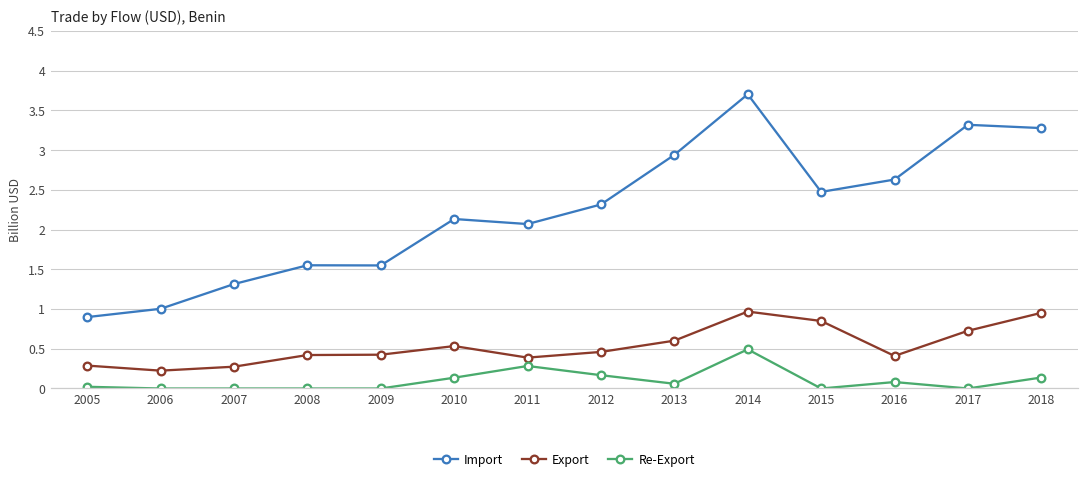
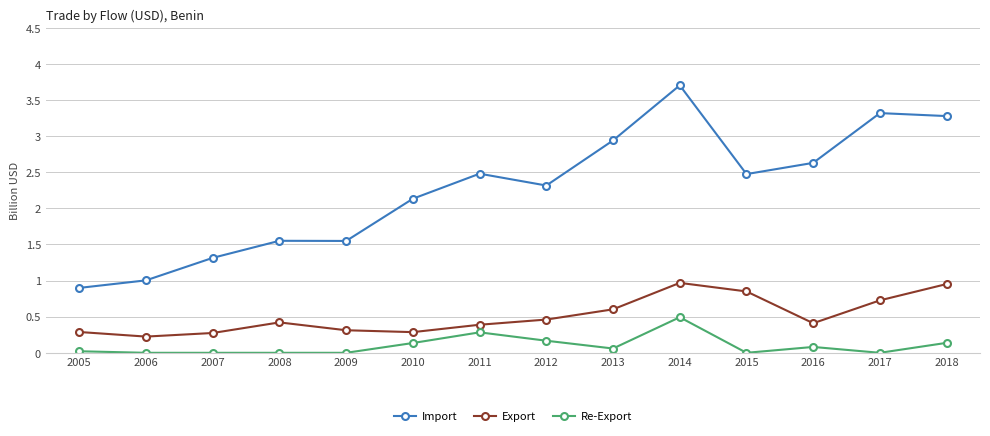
Export, 2009: 0.4 -> 0.3
Export, 2010: 0.5 -> 0.3
Import, 2011: 2.1 -> 2.5
